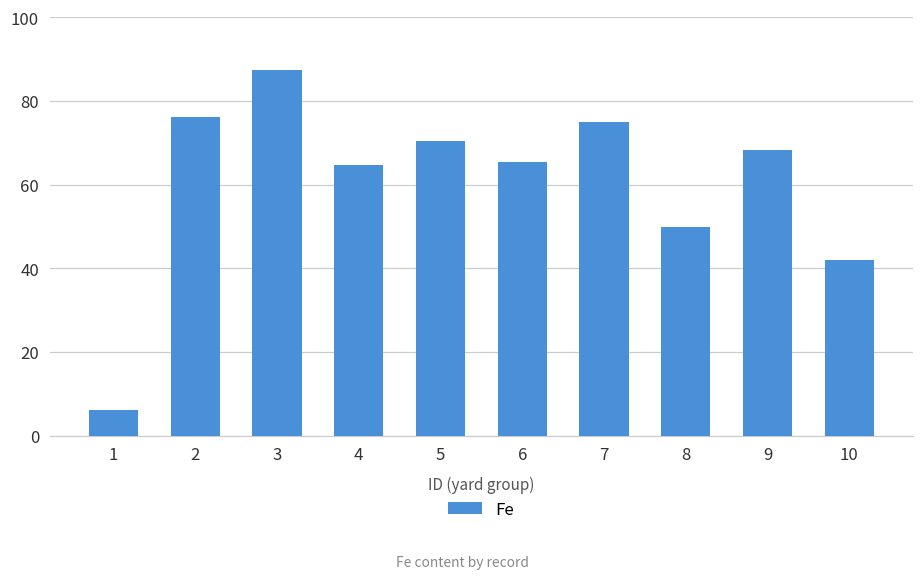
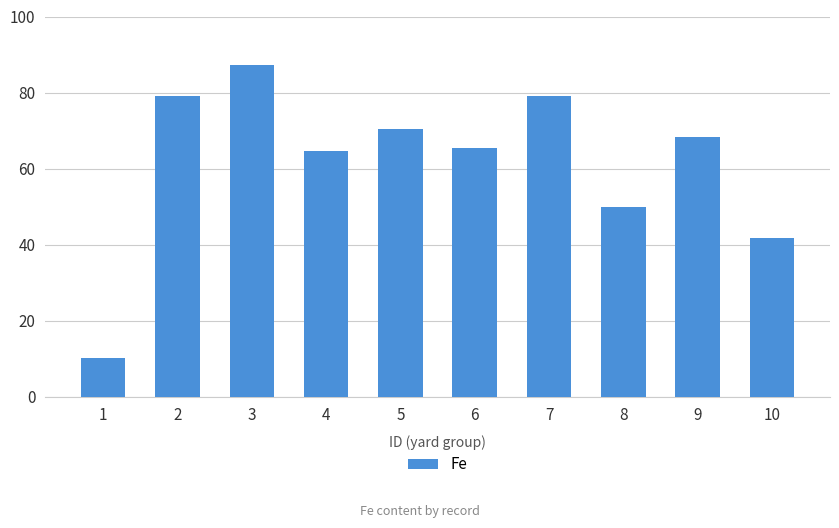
1: 6 -> 10
2: 76 -> 79
7: 75 -> 79
